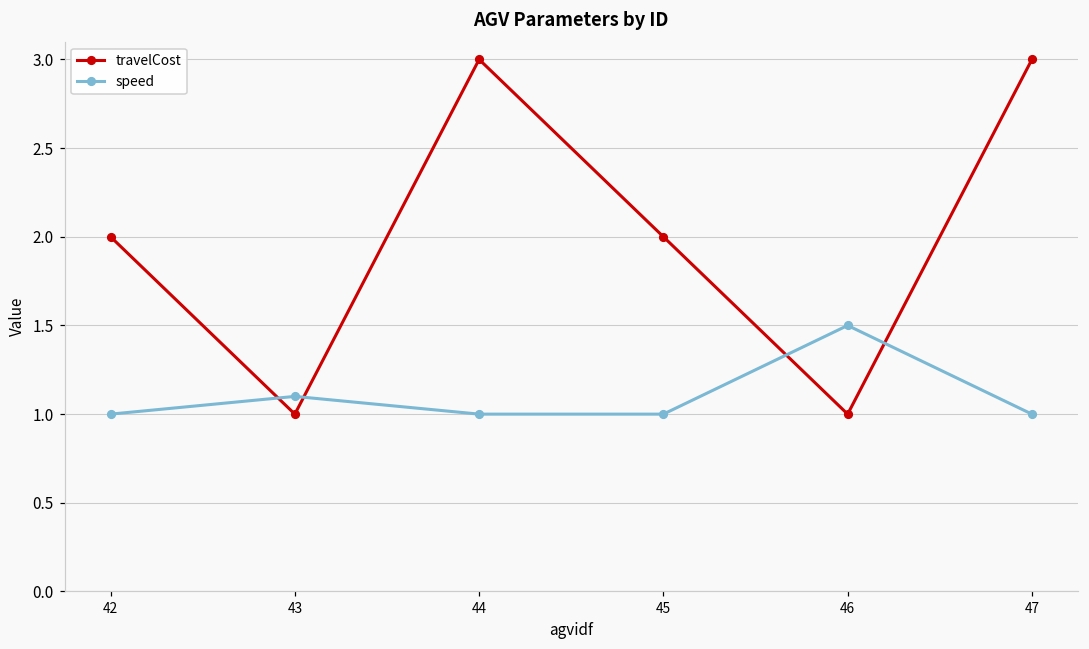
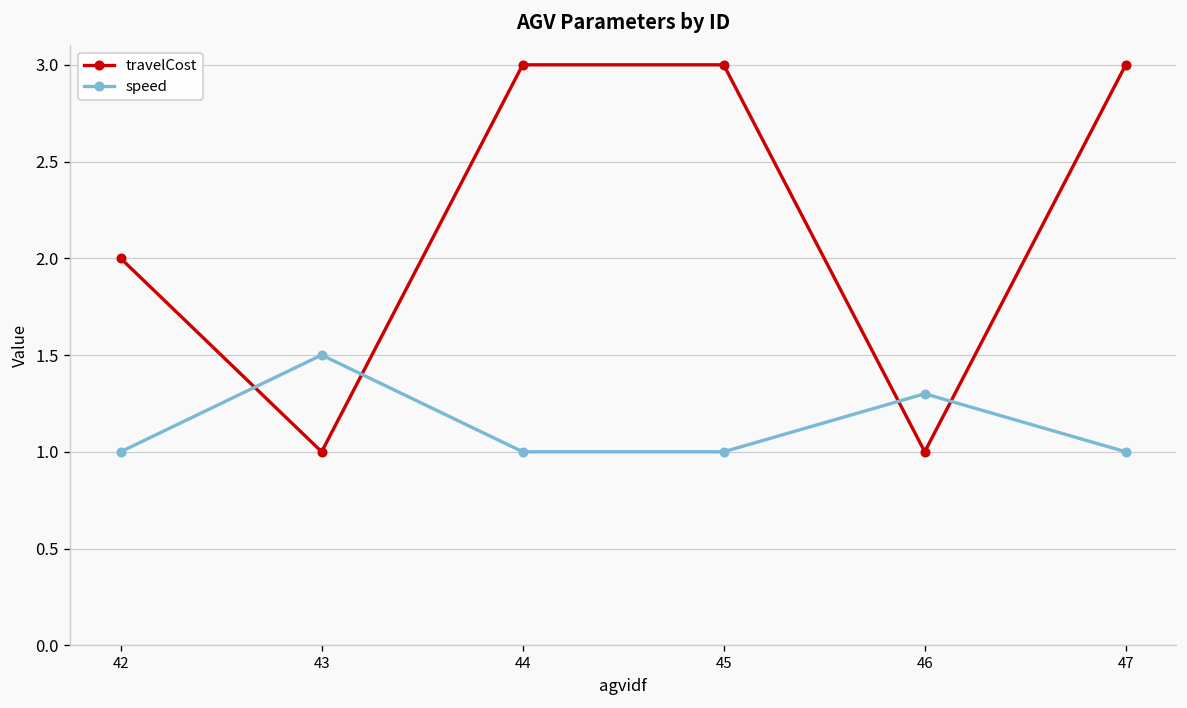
speed, 43: 1.1 -> 1.5
travelCost, 45: 2 -> 3
speed, 46: 1.5 -> 1.3
